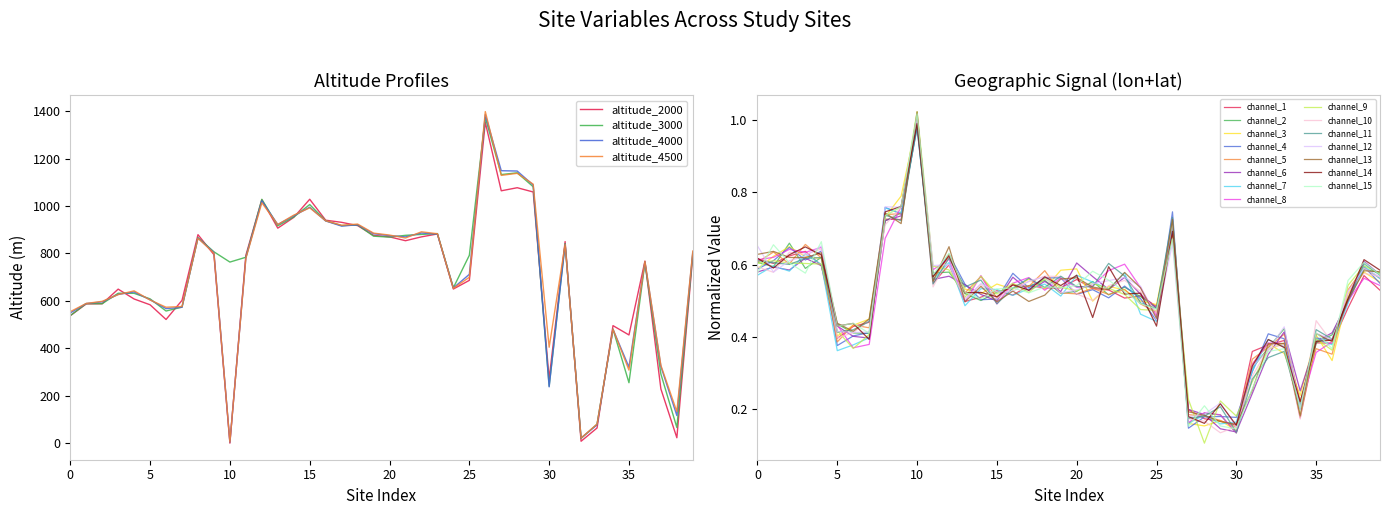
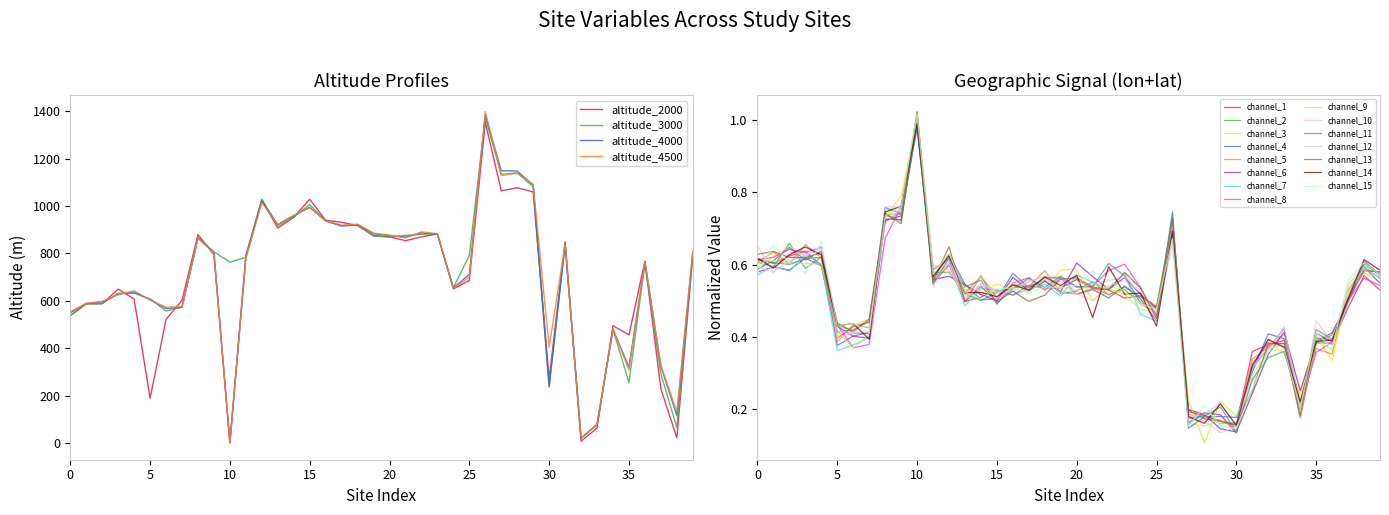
Altitude Profiles, altitude_2000, 5: 580 -> 190
